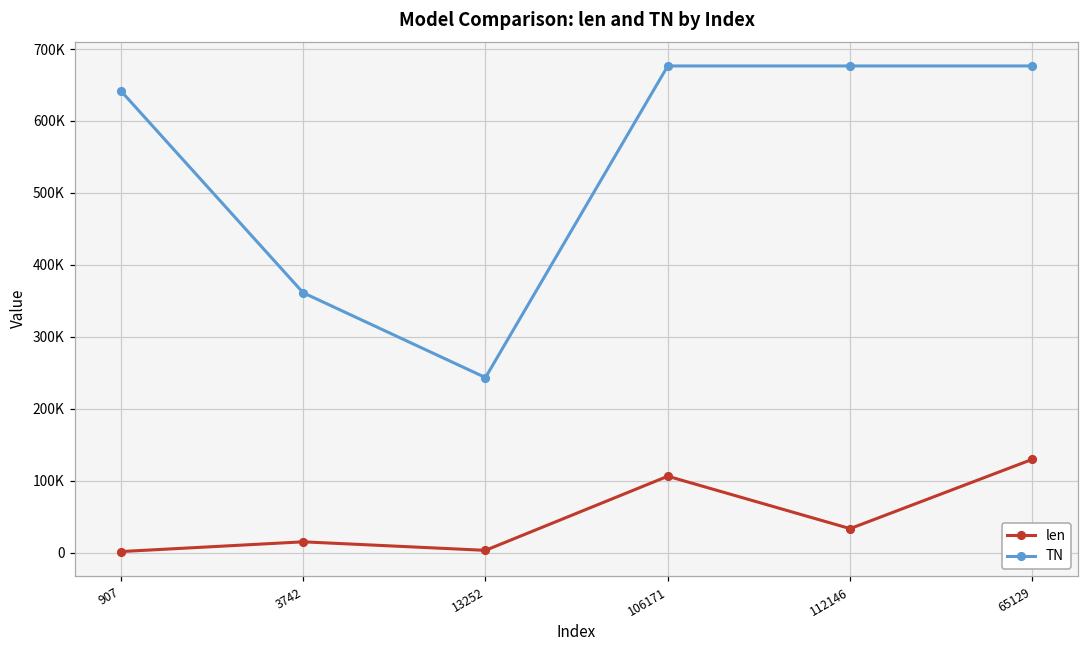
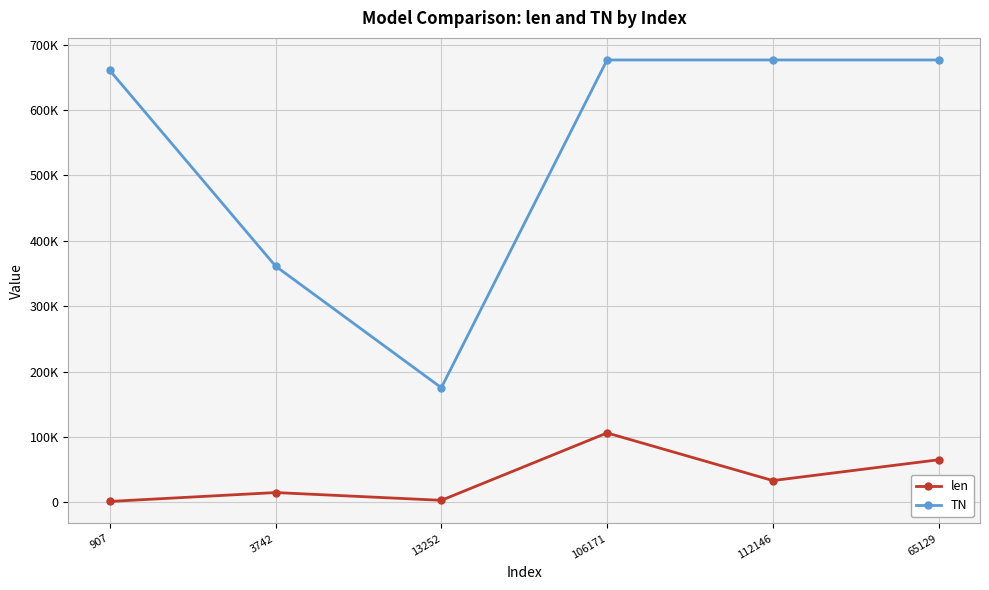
TN, 907: 640000 -> 660000
TN, 13252: 240000 -> 180000
len, 65129: 130000 -> 70000
